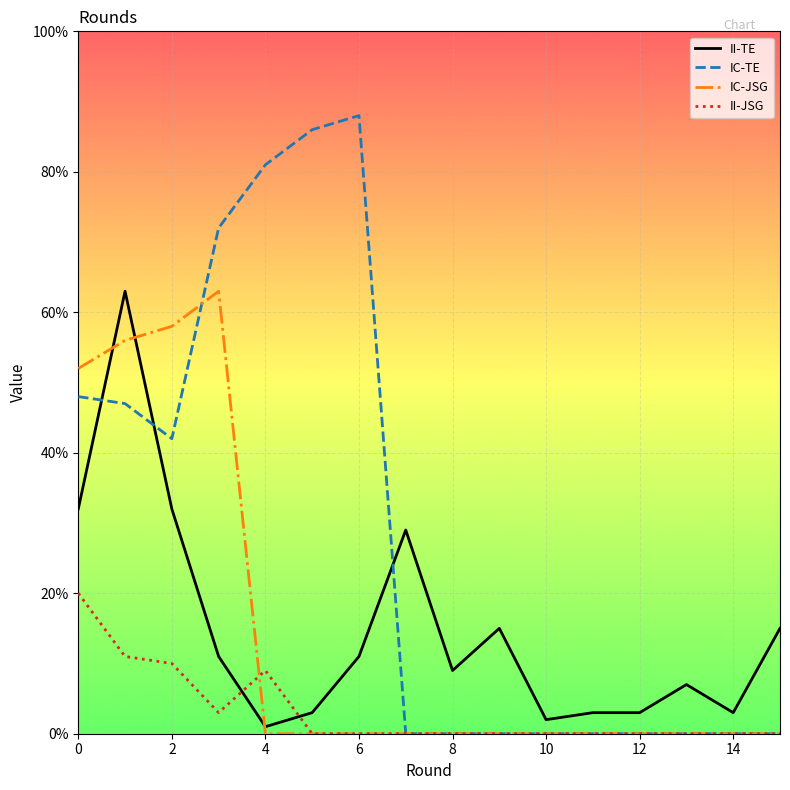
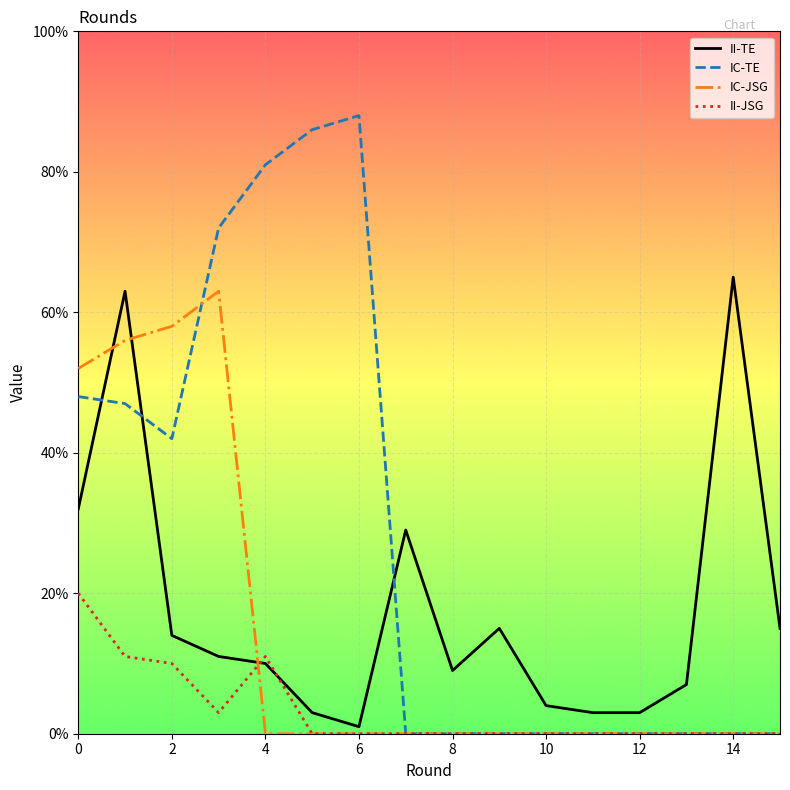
II-TE, 2: 32% -> 14%
II-TE, 4: 1% -> 10%
II-JSG, 4: 9% -> 11%
II-TE, 6: 11% -> 1%
II-TE, 10: 2% -> 4%
II-TE, 14: 3% -> 65%
